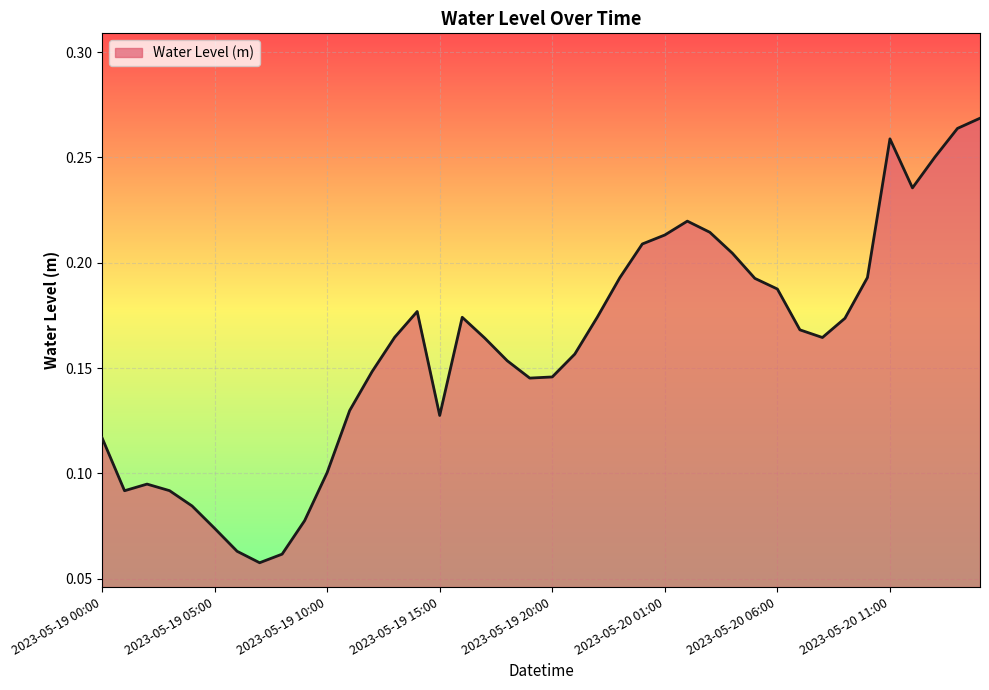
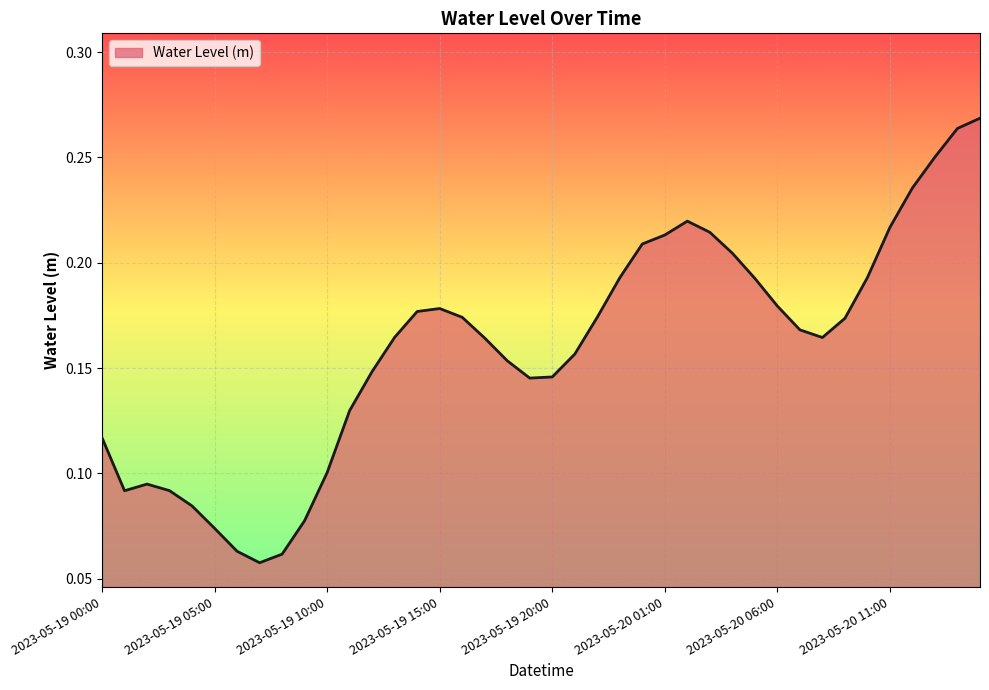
2023-05-19 15:00: 0.128 -> 0.178
2023-05-20 06:00: 0.188 -> 0.179
2023-05-20 11:00: 0.259 -> 0.217
